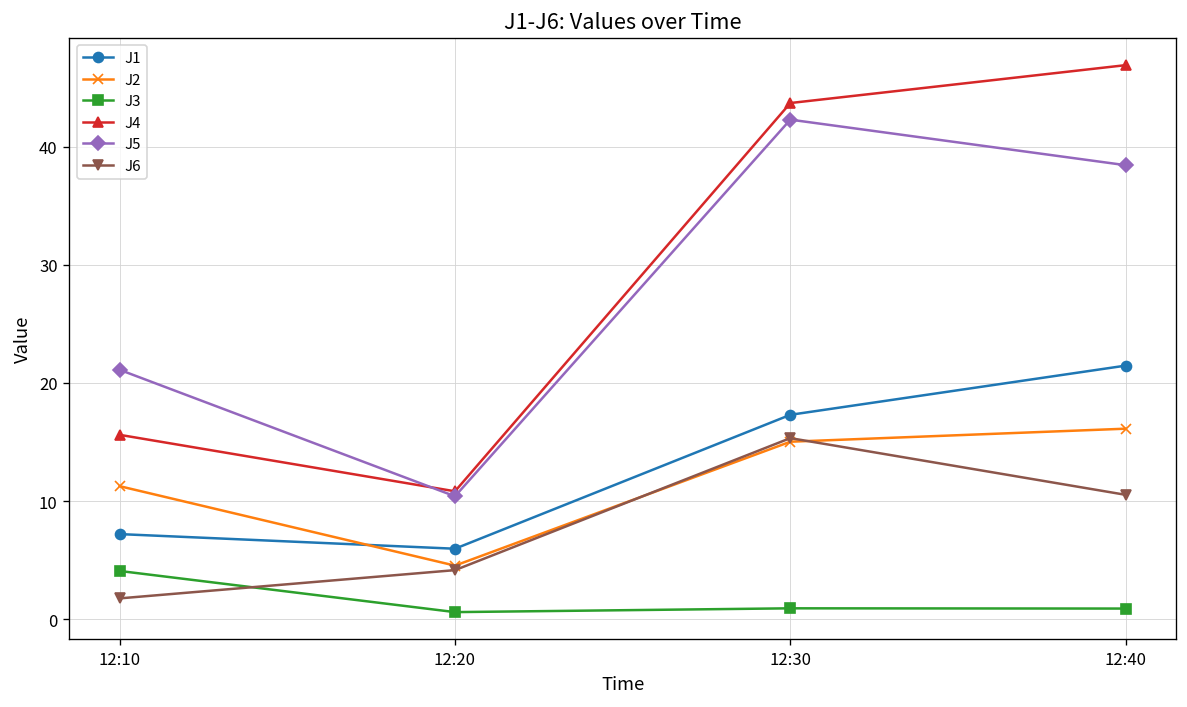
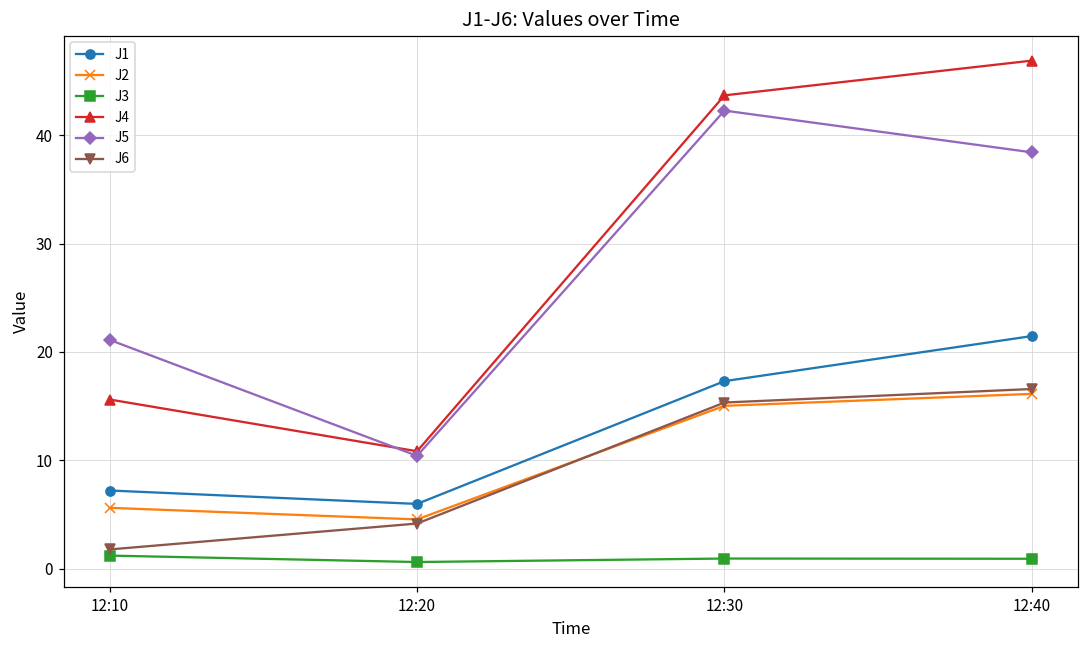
J2, 12:10: 11 -> 6
J3, 12:10: 4 -> 1
J6, 12:40: 11 -> 17
